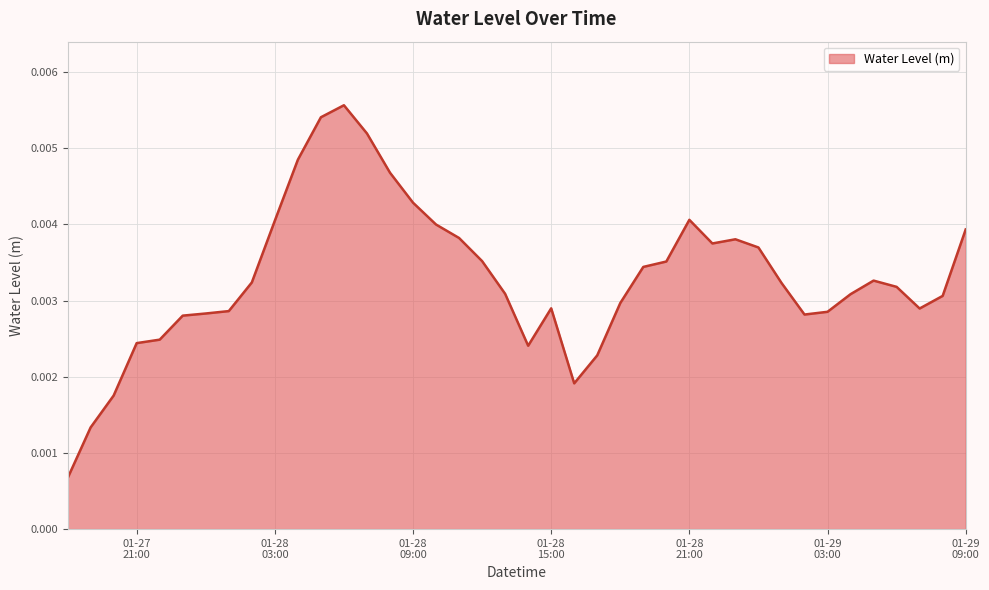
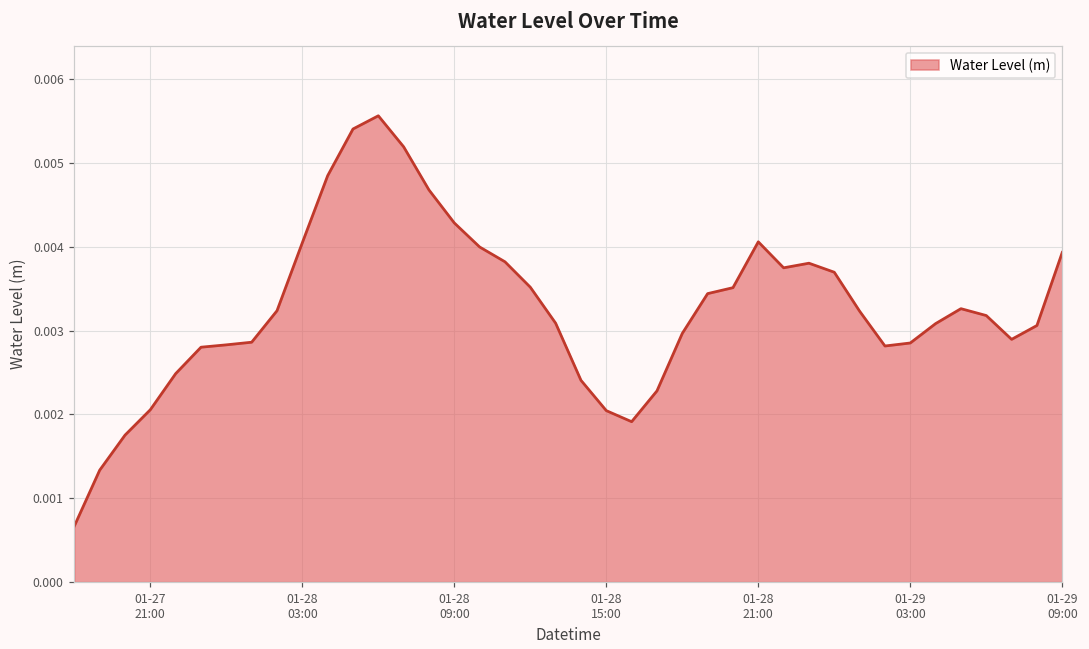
01-27 21:00: 0.0024 -> 0.0021
01-28 15:00: 0.0029 -> 0.0020
